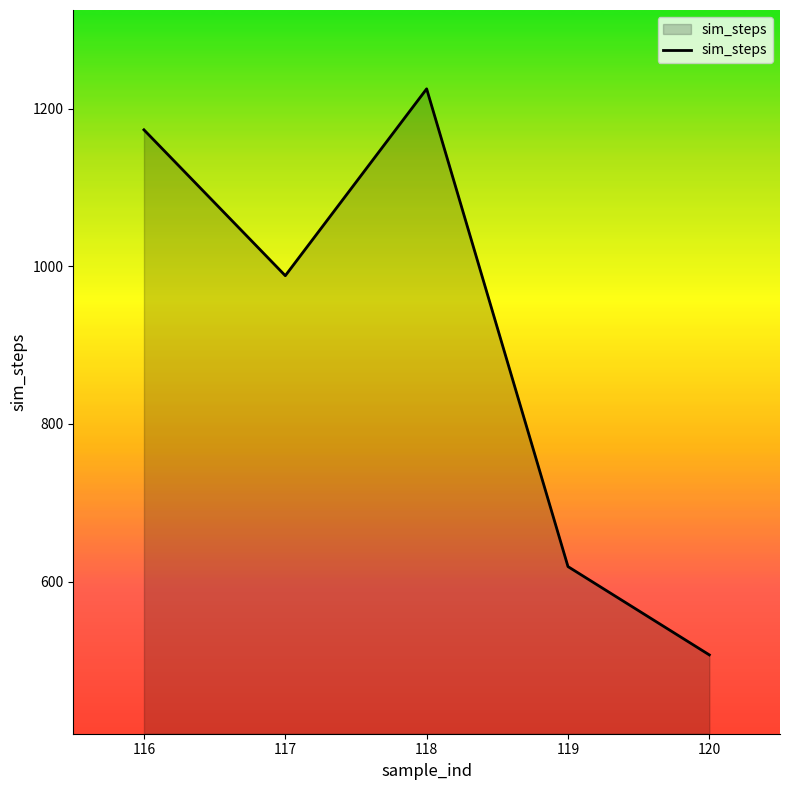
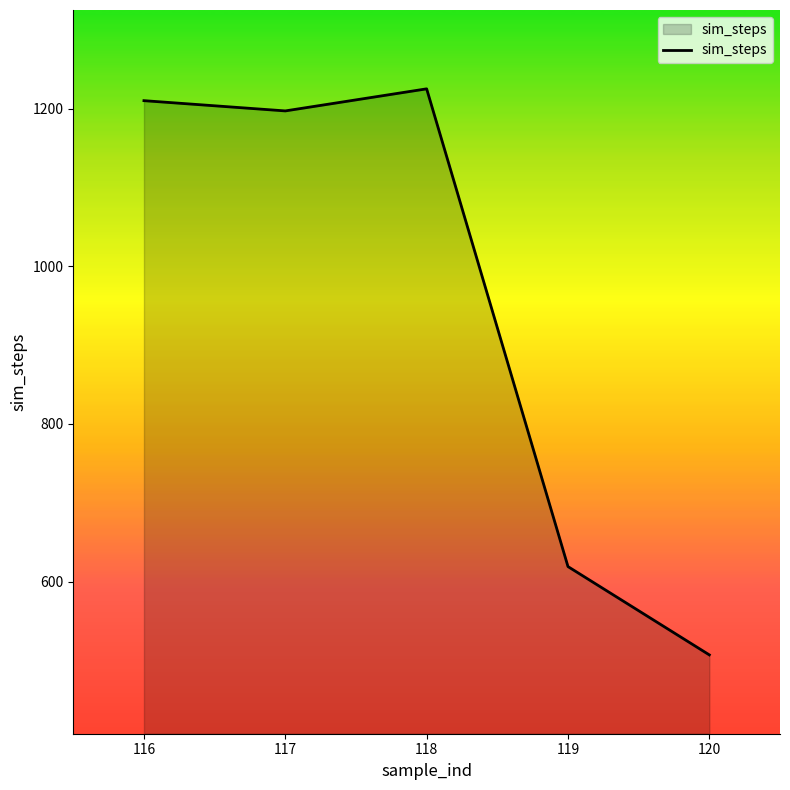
116: 1170 -> 1210
117: 990 -> 1200
